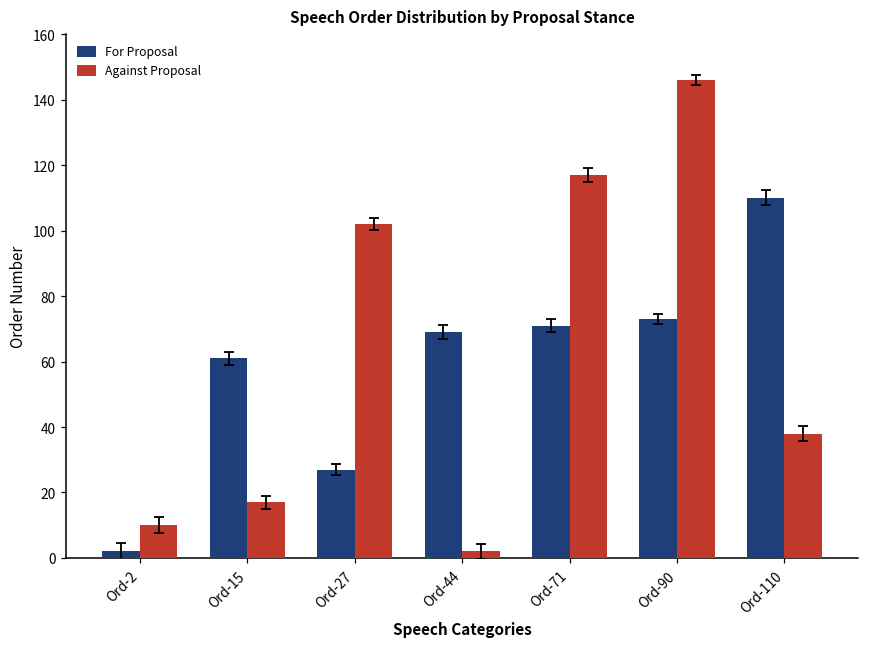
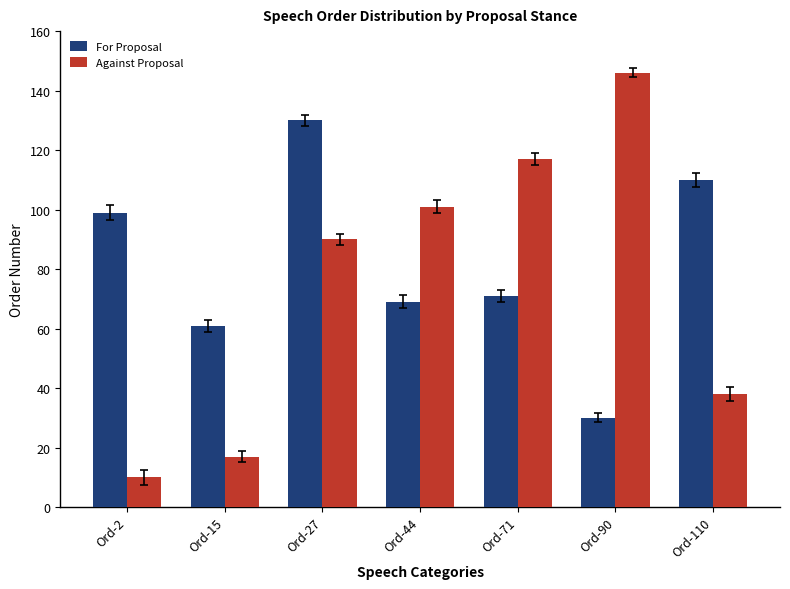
For Proposal, Ord-2: 2 -> 99
For Proposal, Ord-27: 27 -> 130
Against Proposal, Ord-27: 102 -> 90
Against Proposal, Ord-44: 2 -> 101
For Proposal, Ord-90: 73 -> 30
